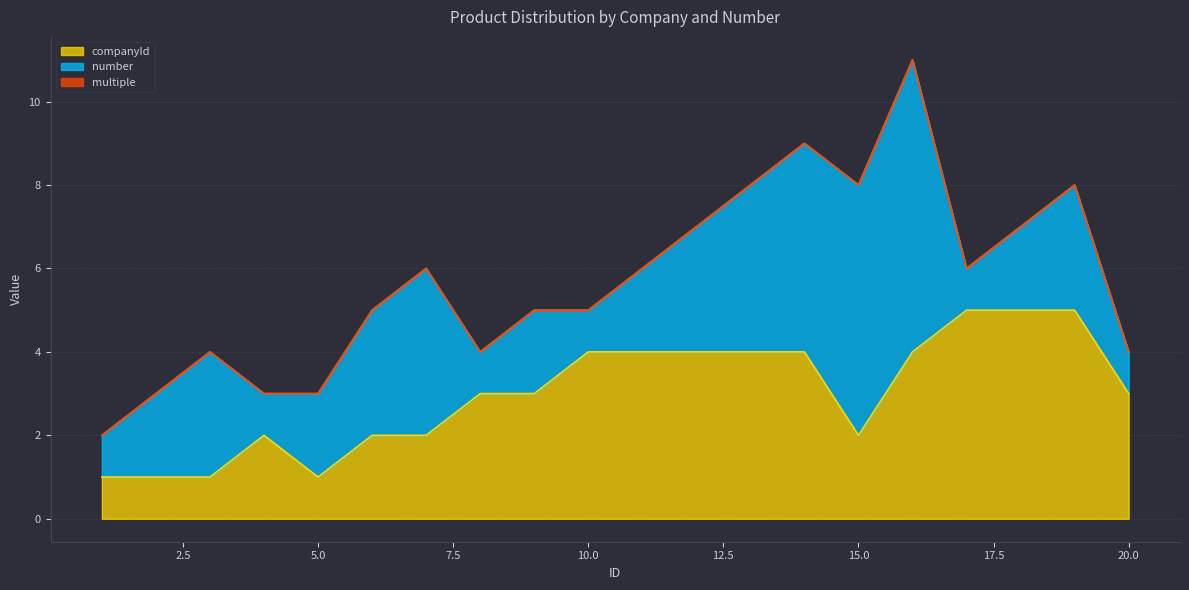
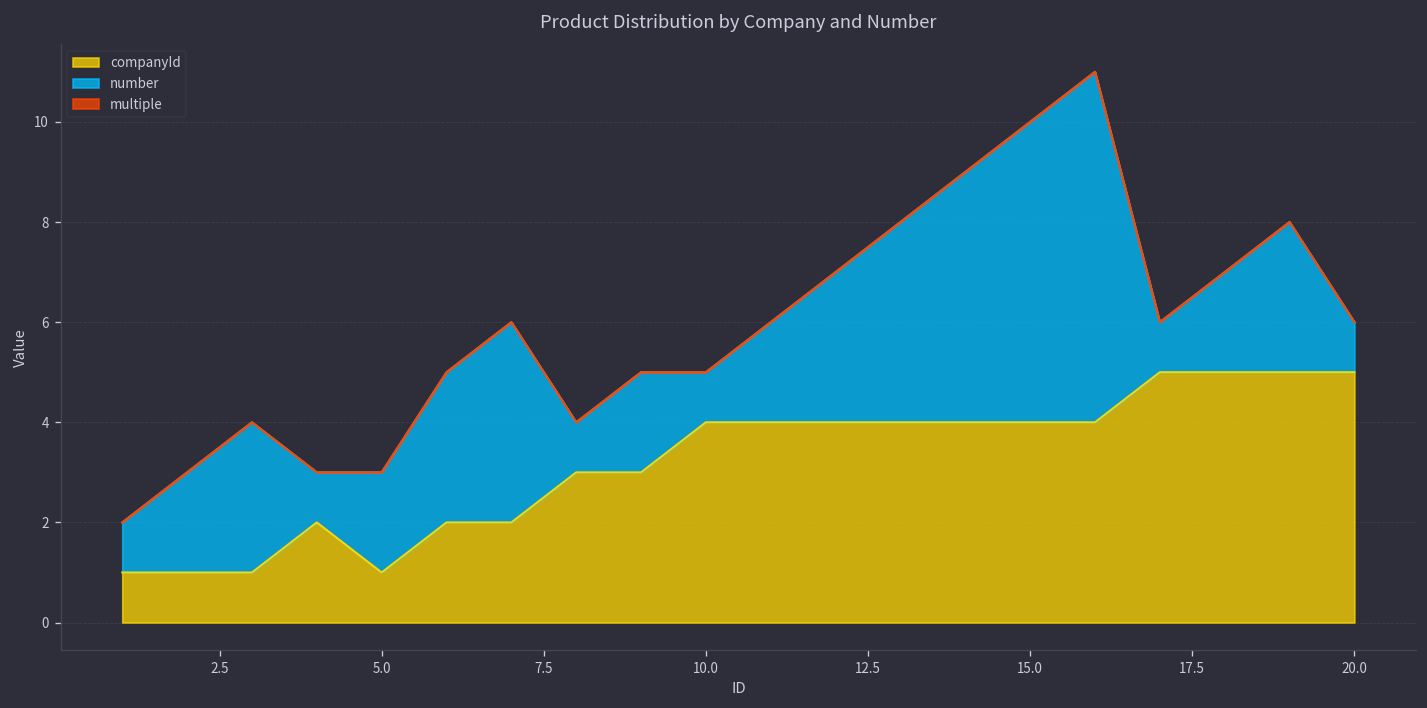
companyId, 15.0: 2 -> 4
companyId, 20.0: 3 -> 5
